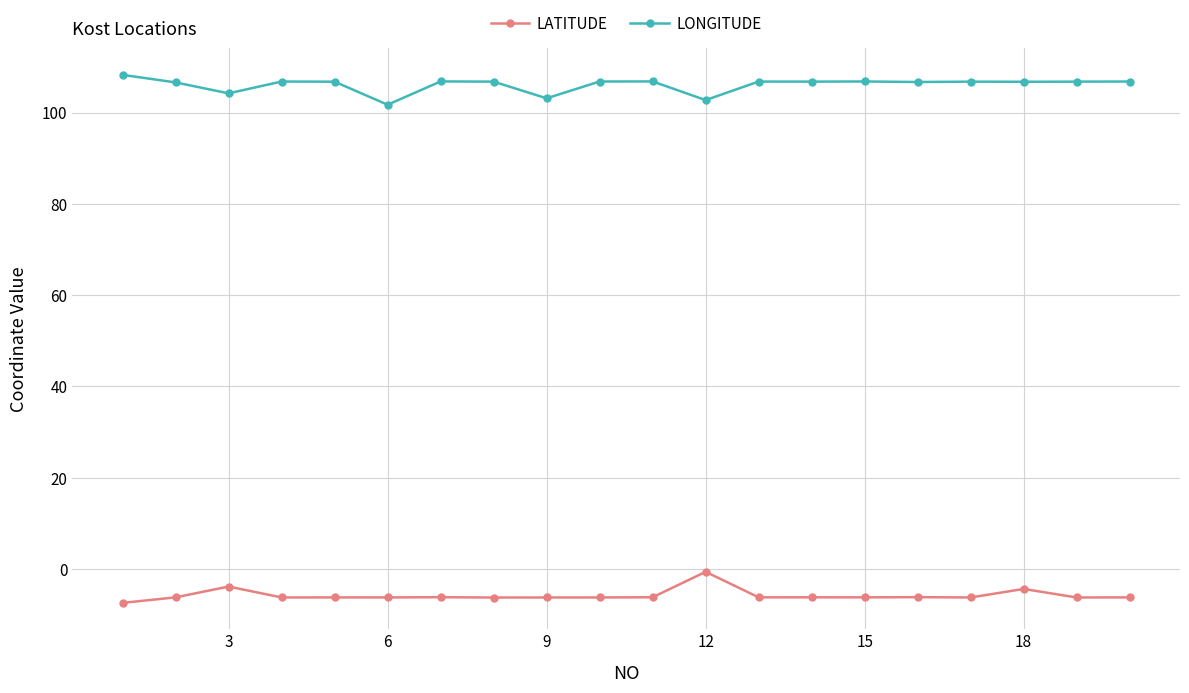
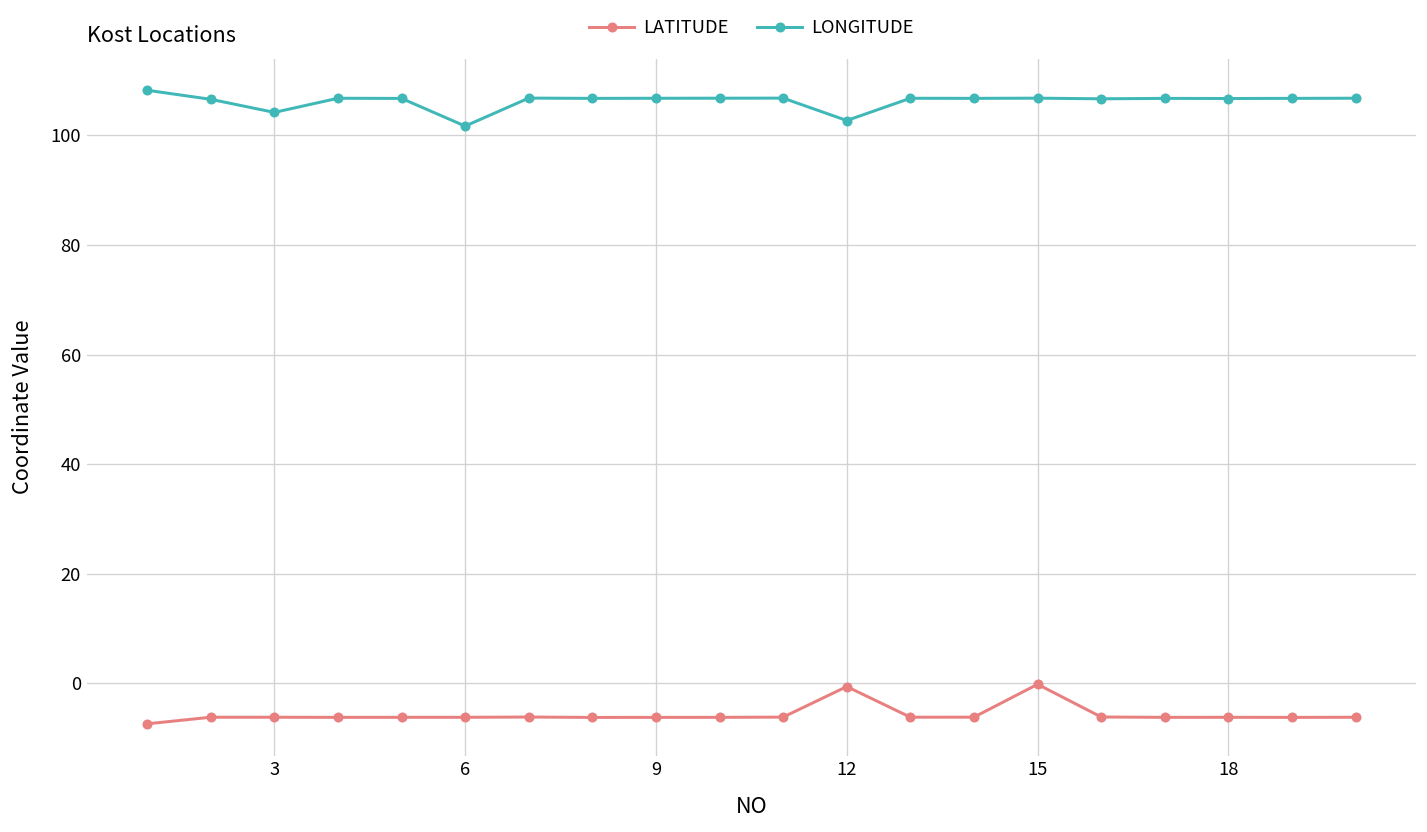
LATITUDE, 3: -4 -> -6
LONGITUDE, 9: 103 -> 107
LATITUDE, 15: -6 -> 0
LATITUDE, 18: -4 -> -6
